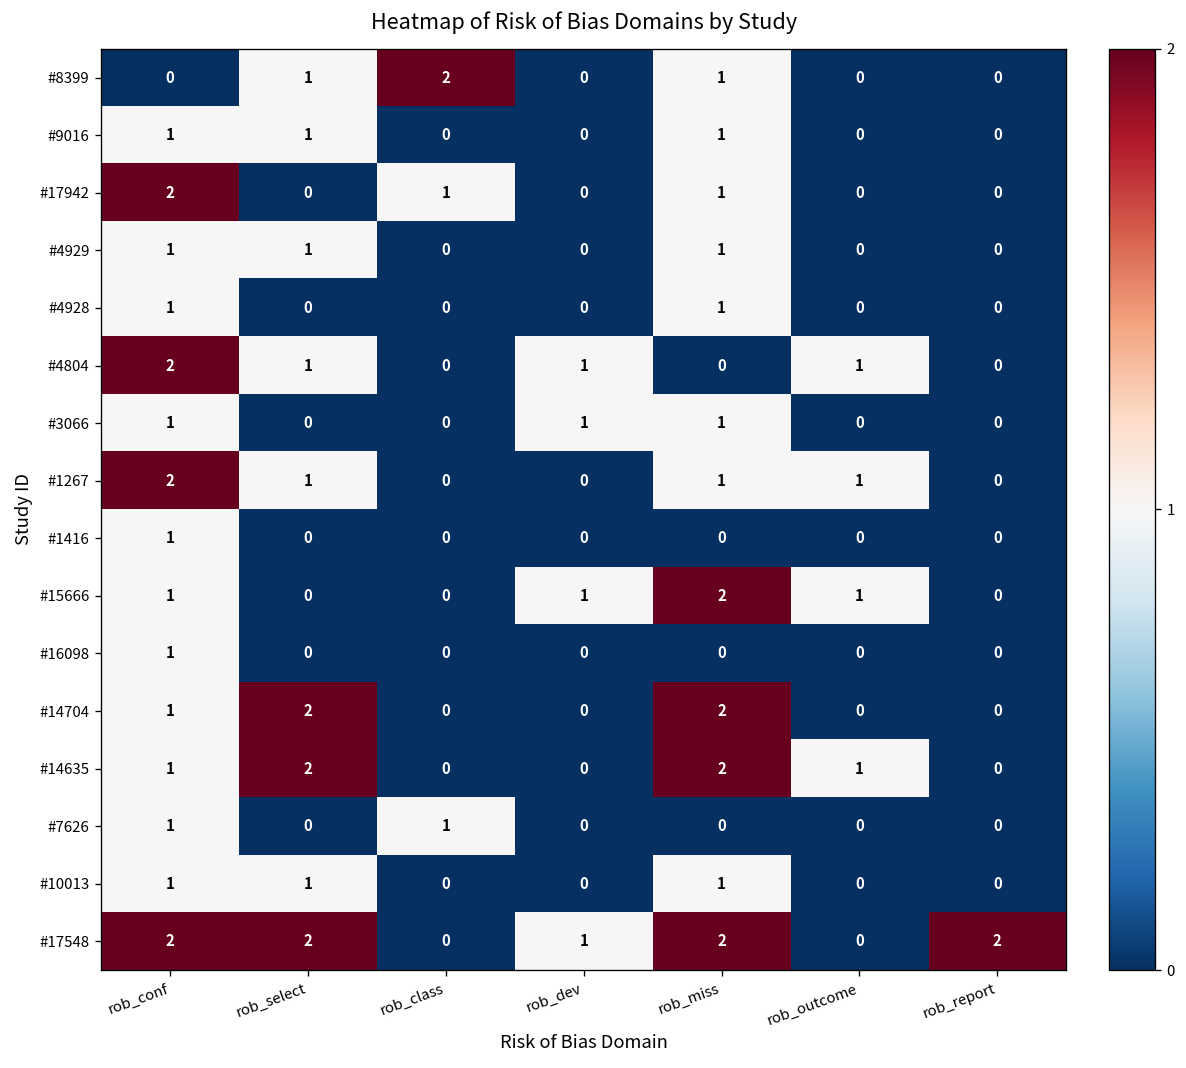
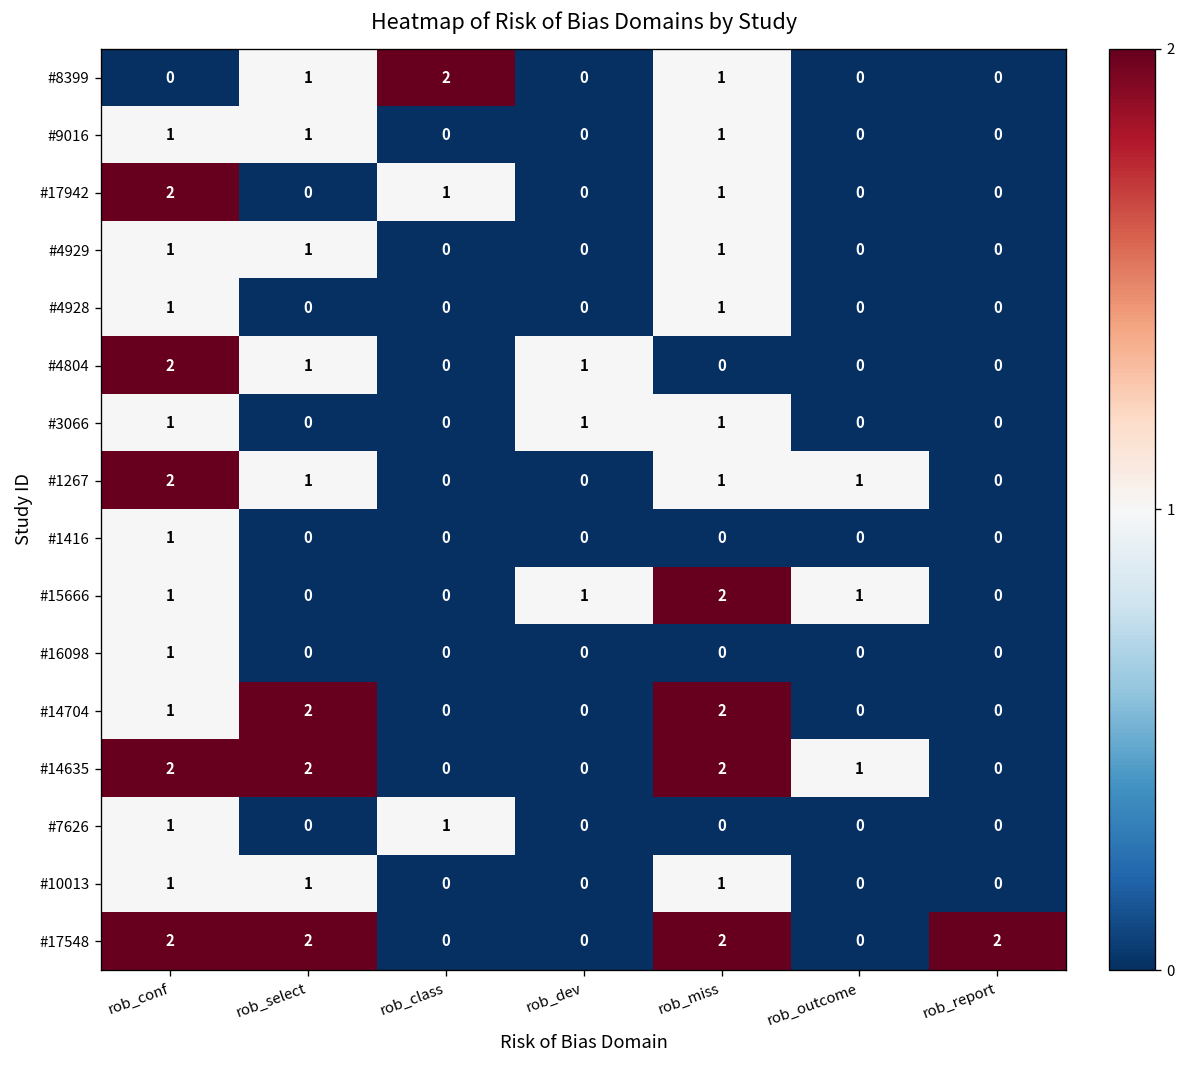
#4804, rob_outcome: 1 -> 0
#14635, rob_conf: 1 -> 2
#17548, rob_dev: 1 -> 0
